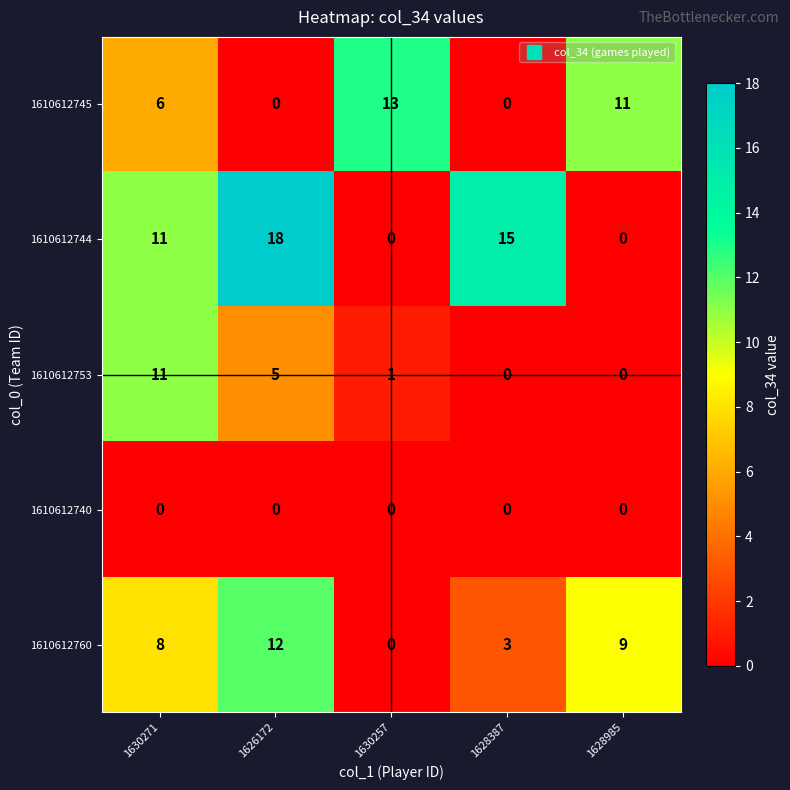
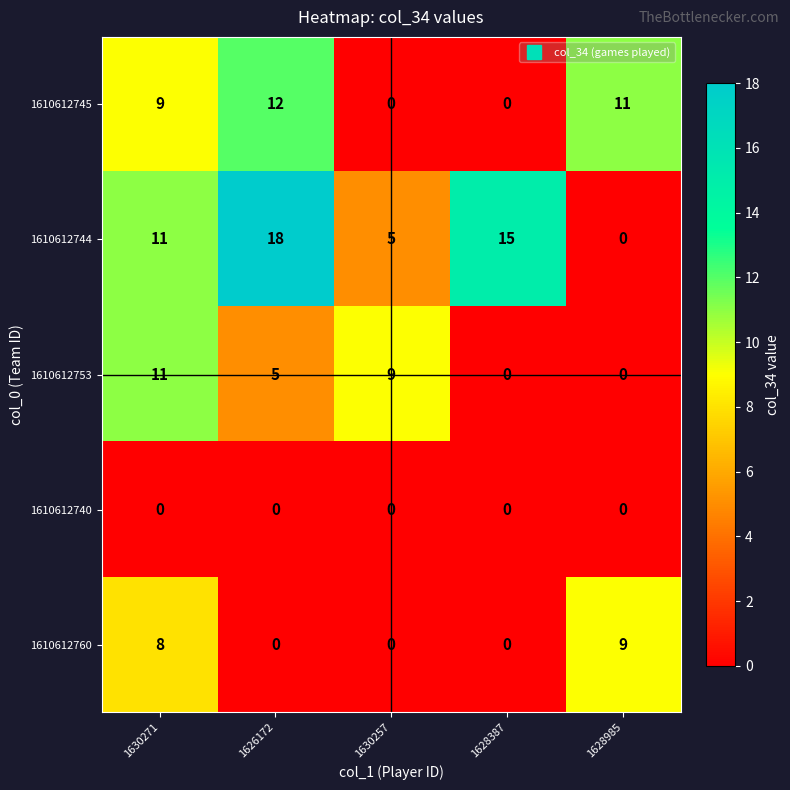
1610612745, 1630271: 6 -> 9
1610612745, 1626172: 0 -> 12
1610612745, 1630257: 13 -> 0
1610612744, 1630257: 0 -> 5
1610612753, 1630257: 1 -> 9
1610612760, 1626172: 12 -> 0
1610612760, 1628387: 3 -> 0
